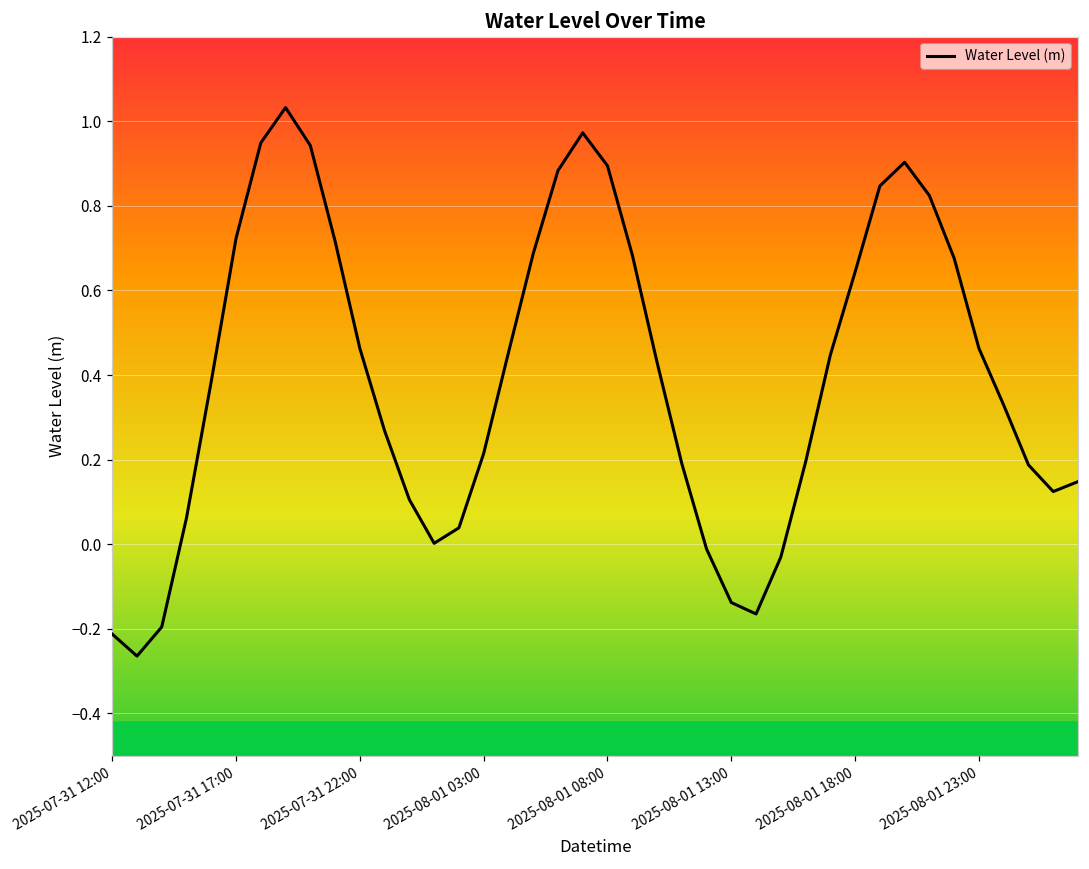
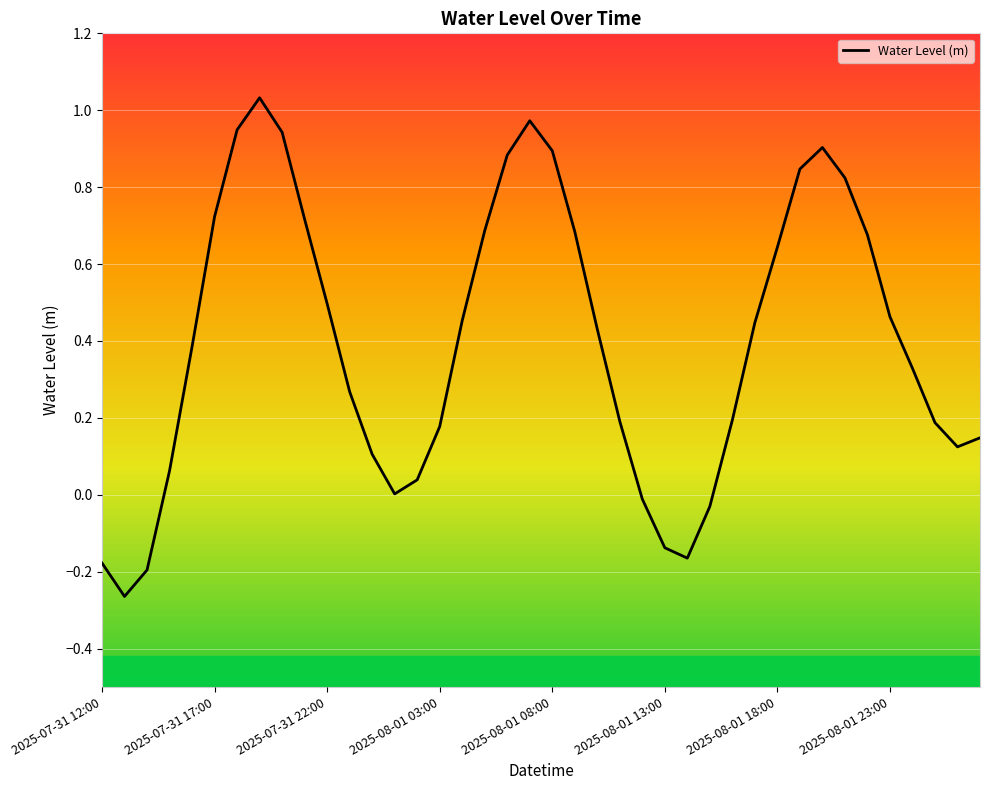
2025-07-31 12:00: -0.21 -> -0.18
2025-07-31 22:00: 0.46 -> 0.50
2025-08-01 03:00: 0.21 -> 0.18
